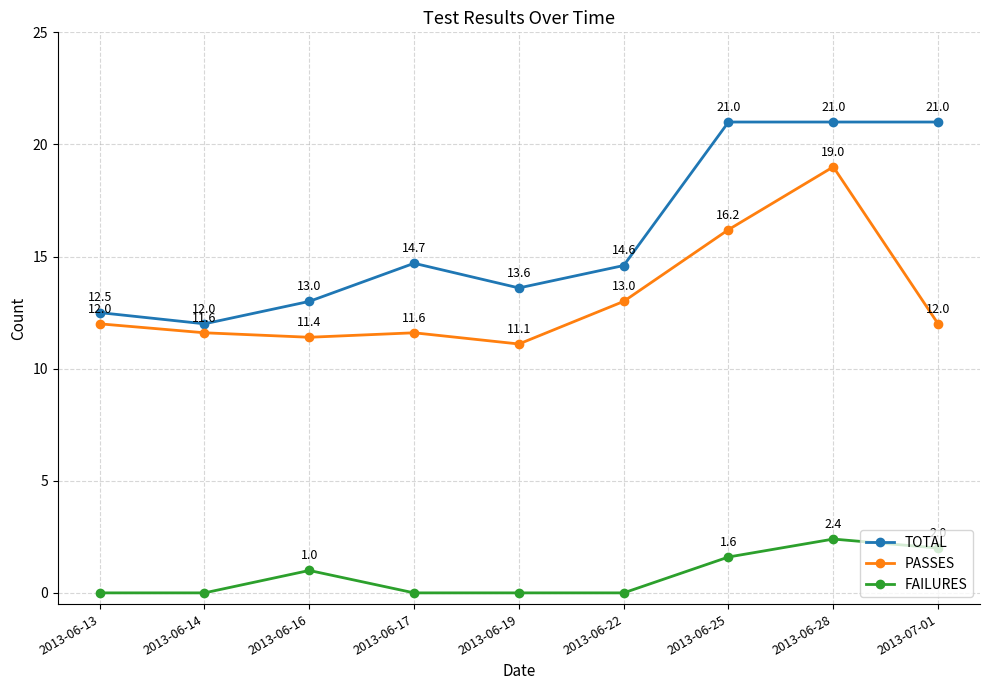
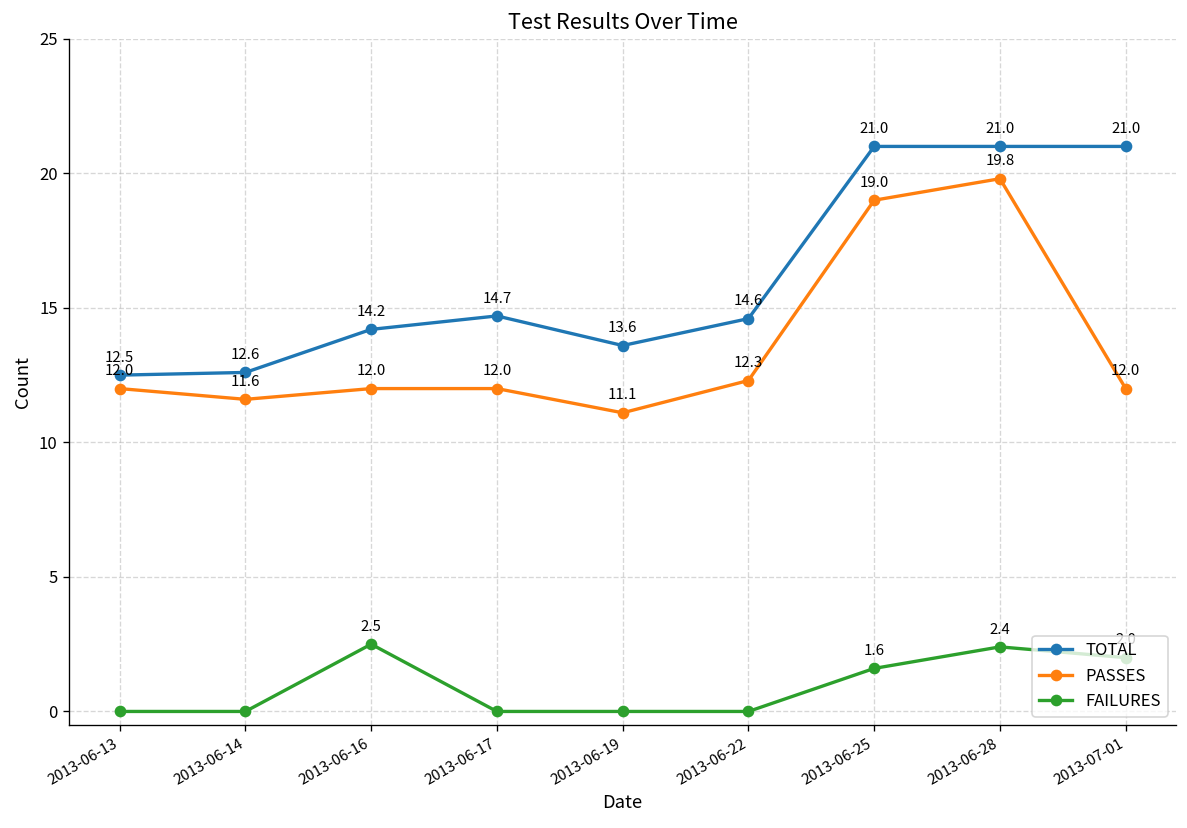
TOTAL, 2013-06-14: 12.0 -> 12.6
TOTAL, 2013-06-16: 13.0 -> 14.2
PASSES, 2013-06-16: 11.4 -> 12.0
FAILURES, 2013-06-16: 1.0 -> 2.5
PASSES, 2013-06-17: 11.6 -> 12.0
PASSES, 2013-06-22: 13.0 -> 12.3
PASSES, 2013-06-25: 16.2 -> 19.0
PASSES, 2013-06-28: 19.0 -> 19.8
